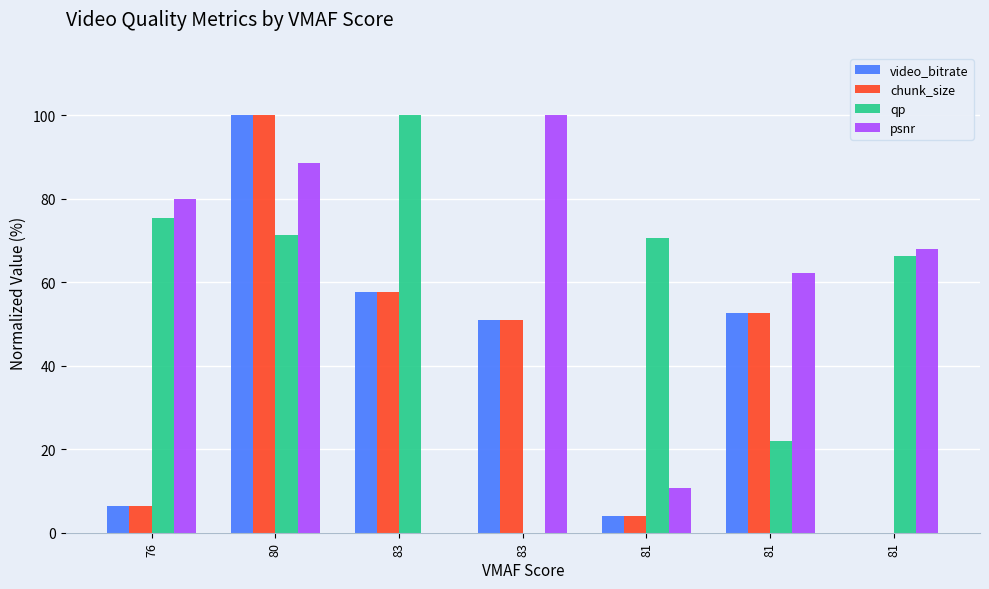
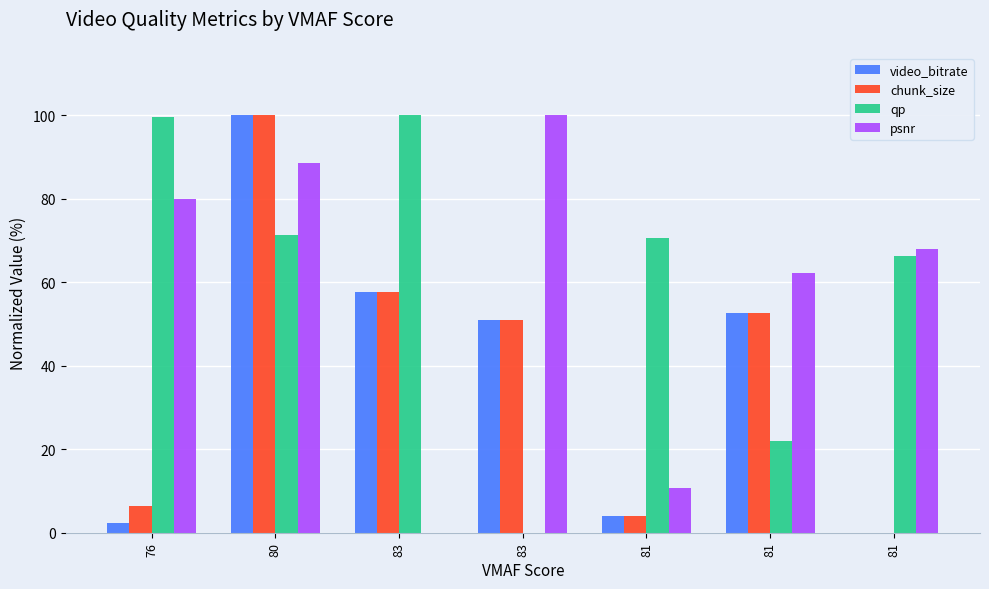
video_bitrate, 76: 6 -> 2
qp, 76: 75 -> 99
